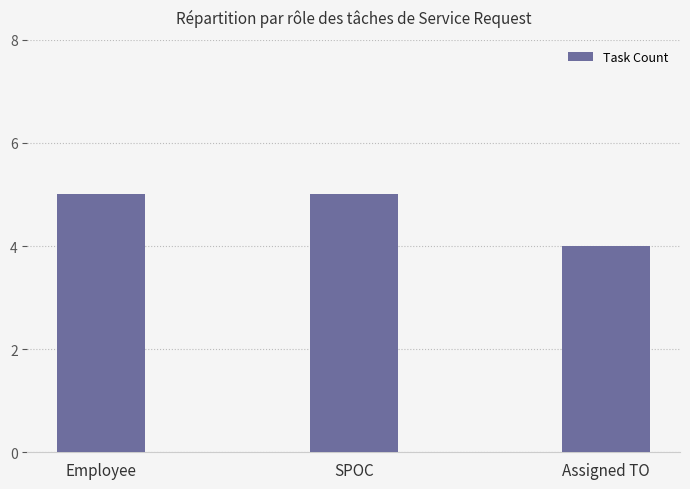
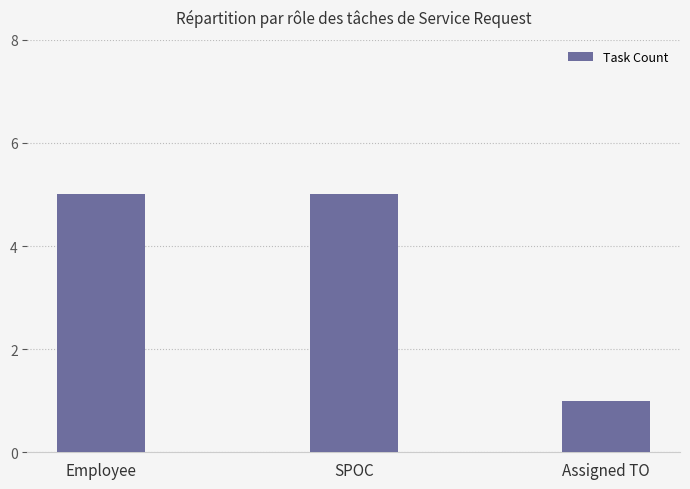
Assigned TO: 4 -> 1
